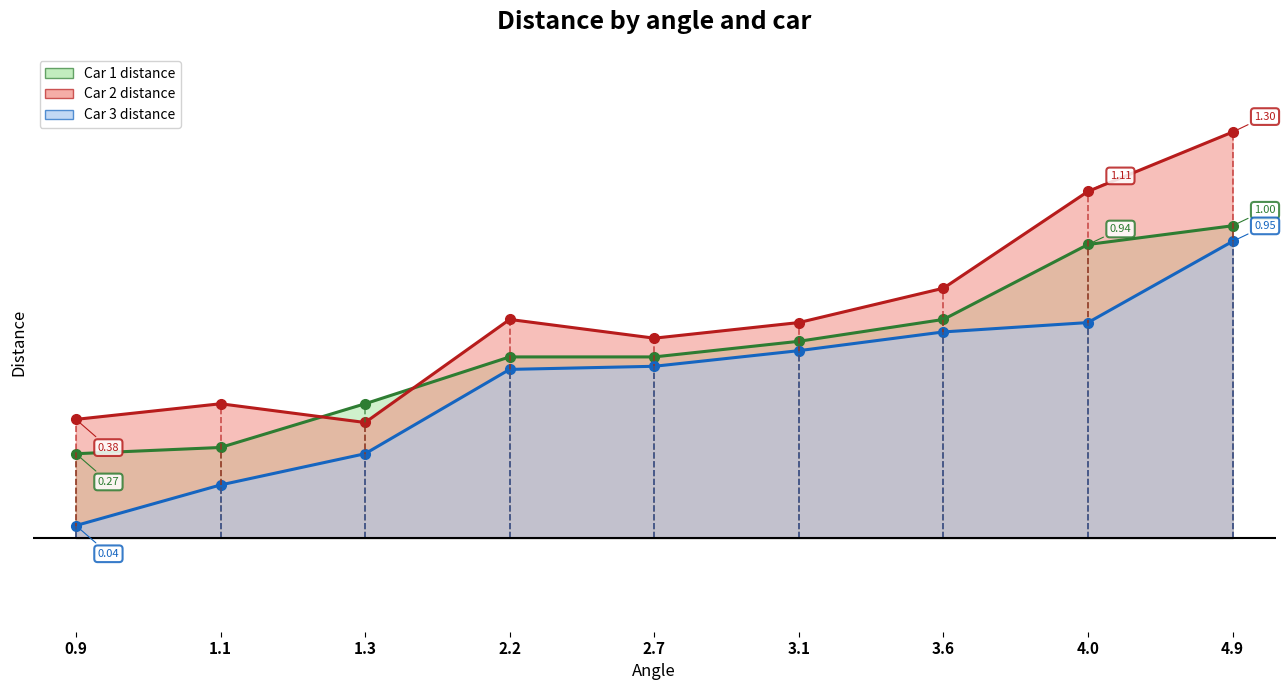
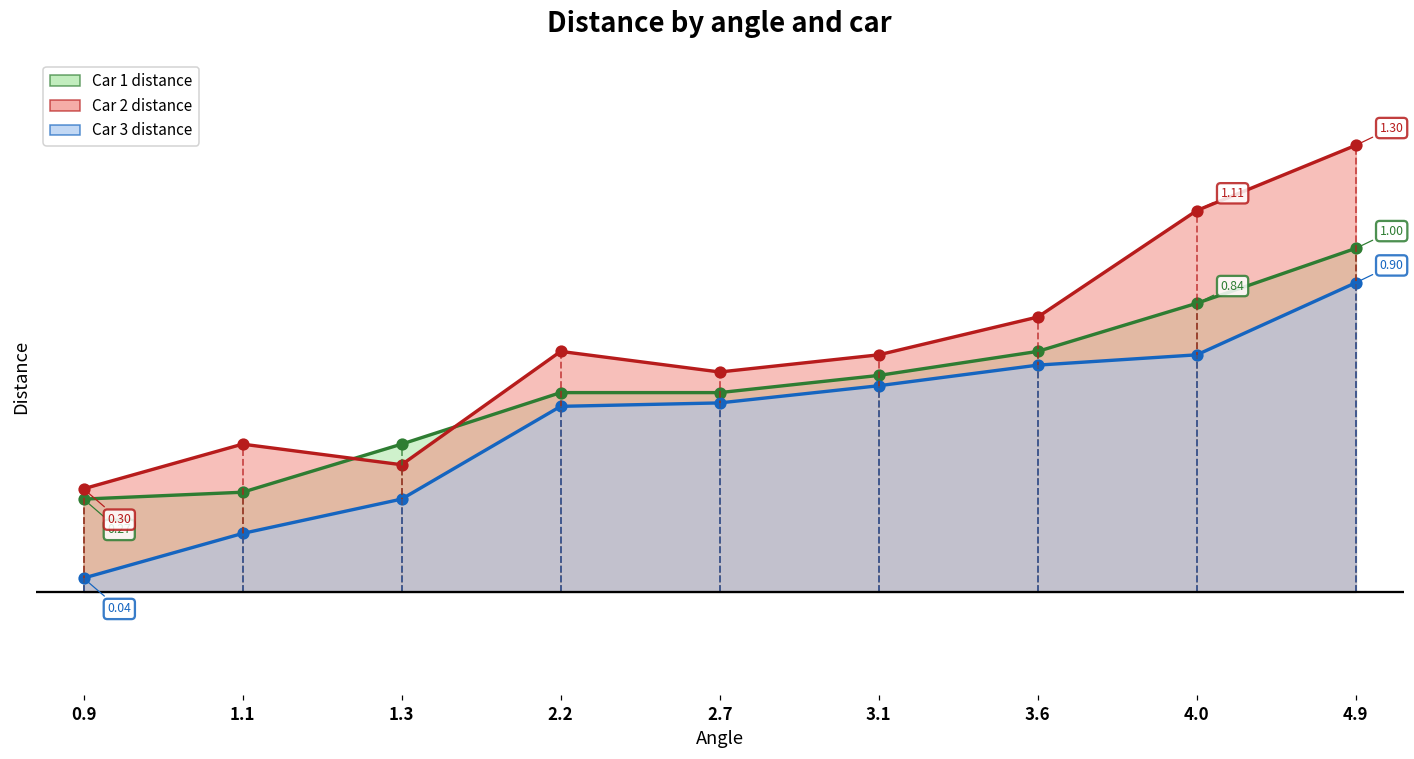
Car 2 distance, 0.9: 0.38 -> 0.30
Car 1 distance, 4.0: 0.94 -> 0.84
Car 3 distance, 4.9: 0.95 -> 0.90
